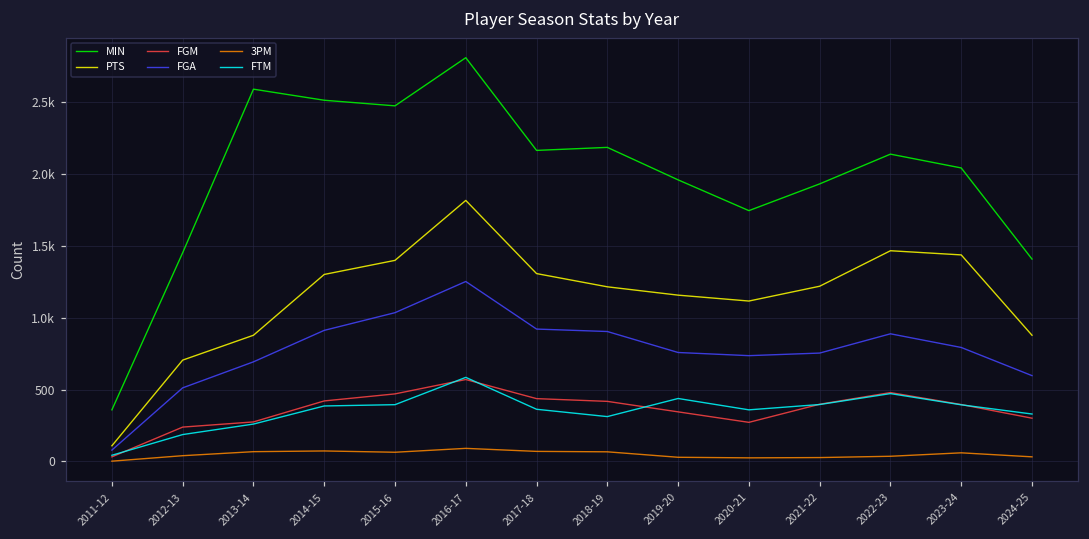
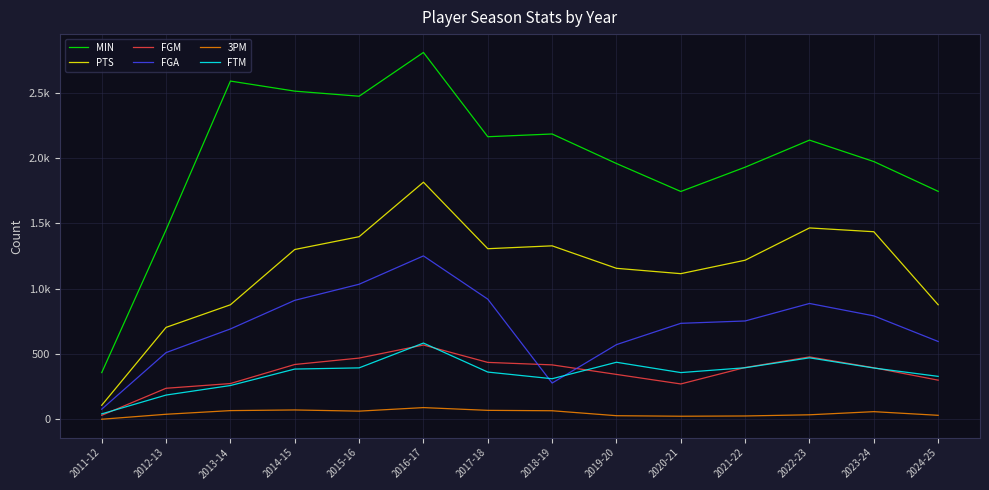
PTS, 2018-19: 1220 -> 1330
FGA, 2018-19: 900 -> 280
FGA, 2019-20: 760 -> 570
MIN, 2023-24: 2040 -> 1970
MIN, 2024-25: 1410 -> 1750
